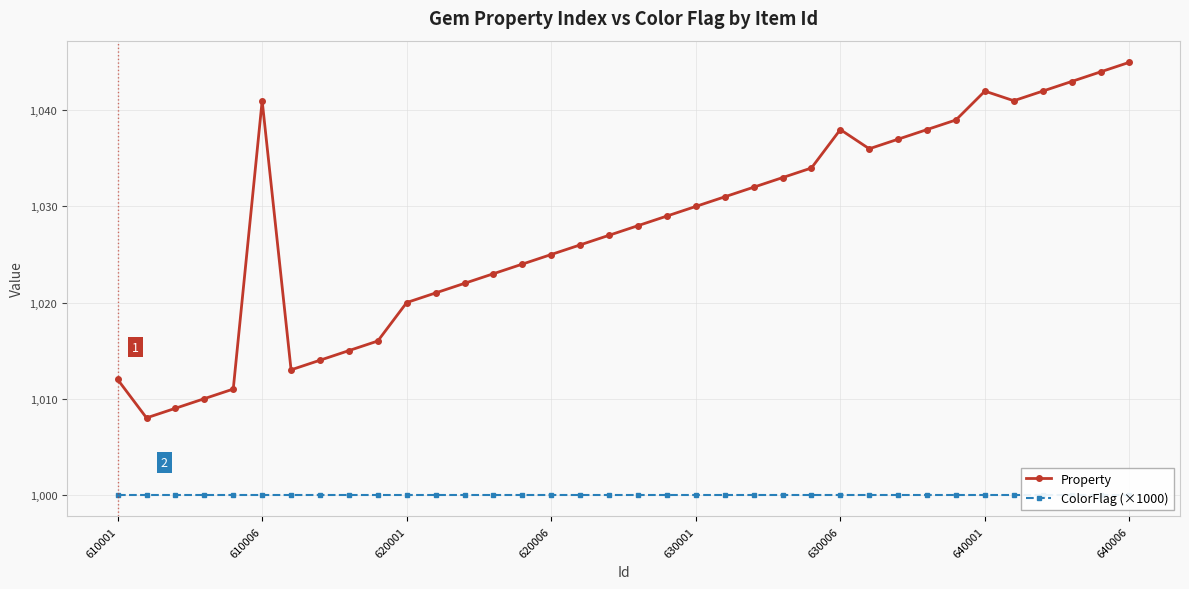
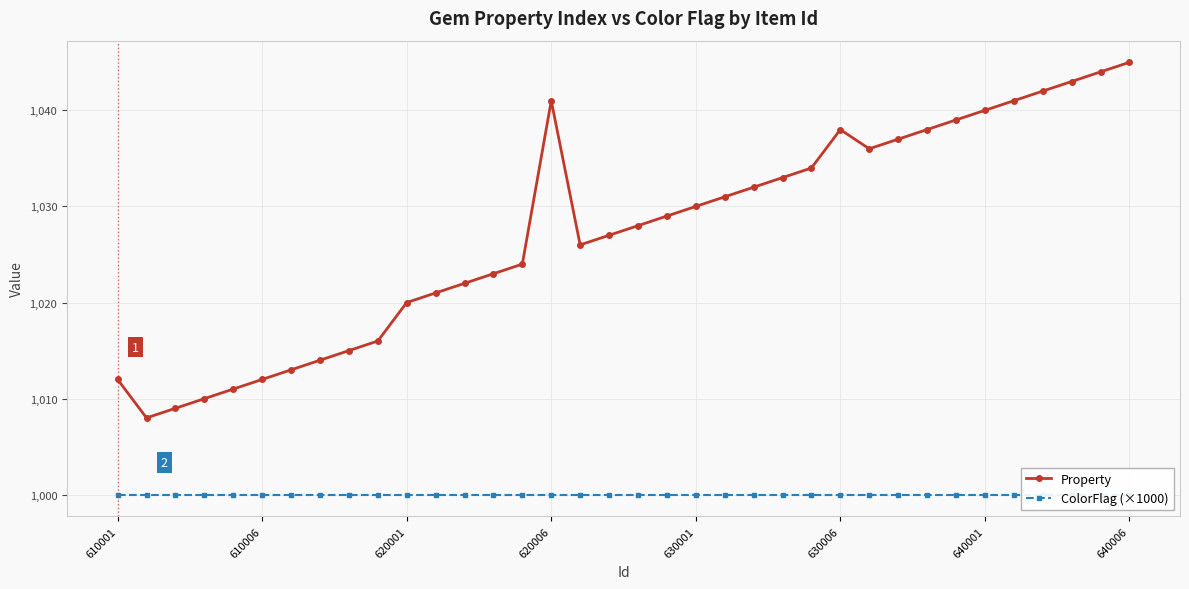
Property, 610006: 1,041 -> 1,012
Property, 620006: 1,025 -> 1,041
Property, 640001: 1,042 -> 1,040
